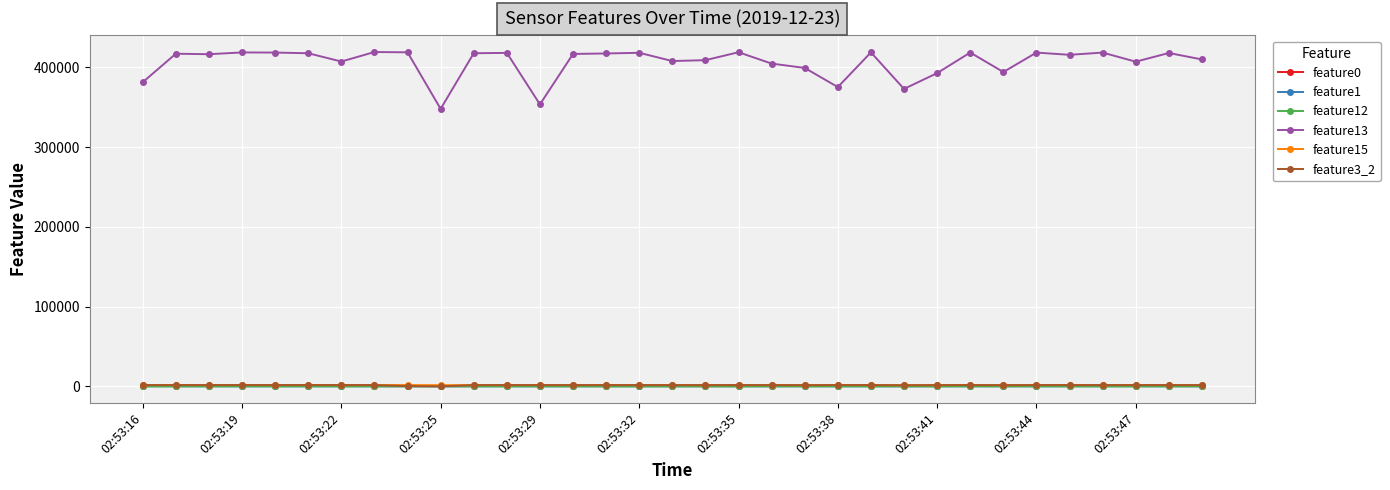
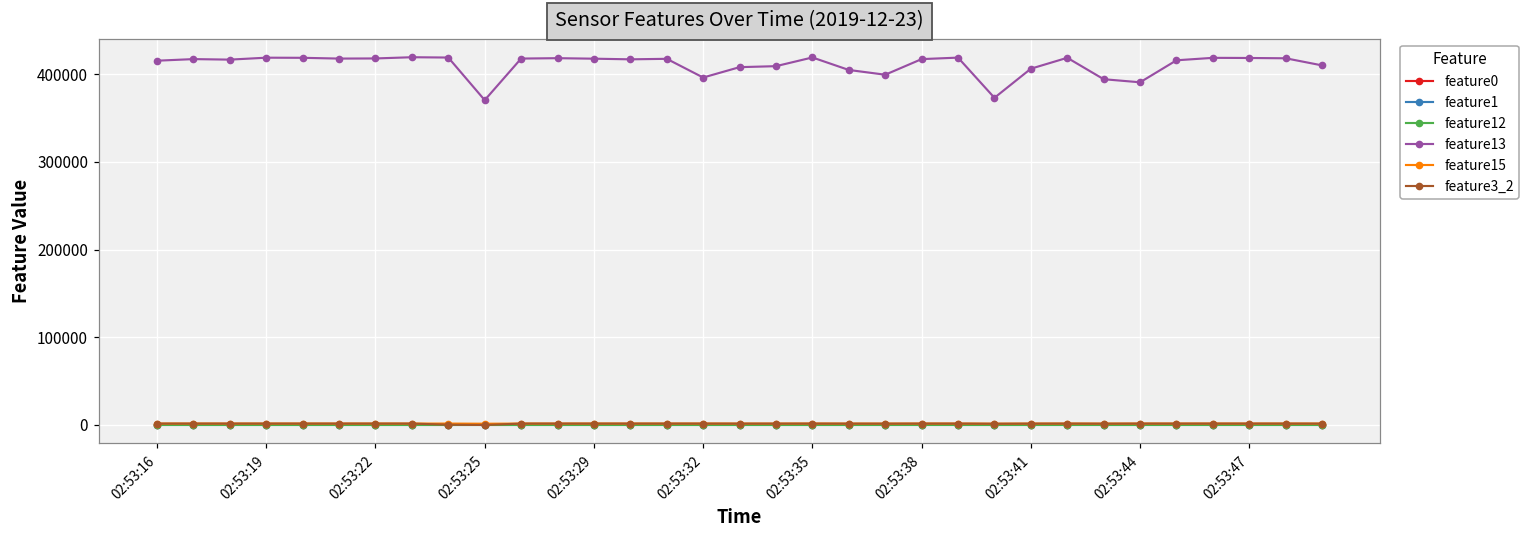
feature13, 02:53:16: 380000 -> 420000
feature13, 02:53:22: 410000 -> 420000
feature13, 02:53:25: 350000 -> 370000
feature13, 02:53:29: 350000 -> 420000
feature13, 02:53:32: 420000 -> 400000
feature13, 02:53:38: 380000 -> 420000
feature13, 02:53:41: 390000 -> 410000
feature13, 02:53:44: 420000 -> 390000
feature13, 02:53:47: 410000 -> 420000
